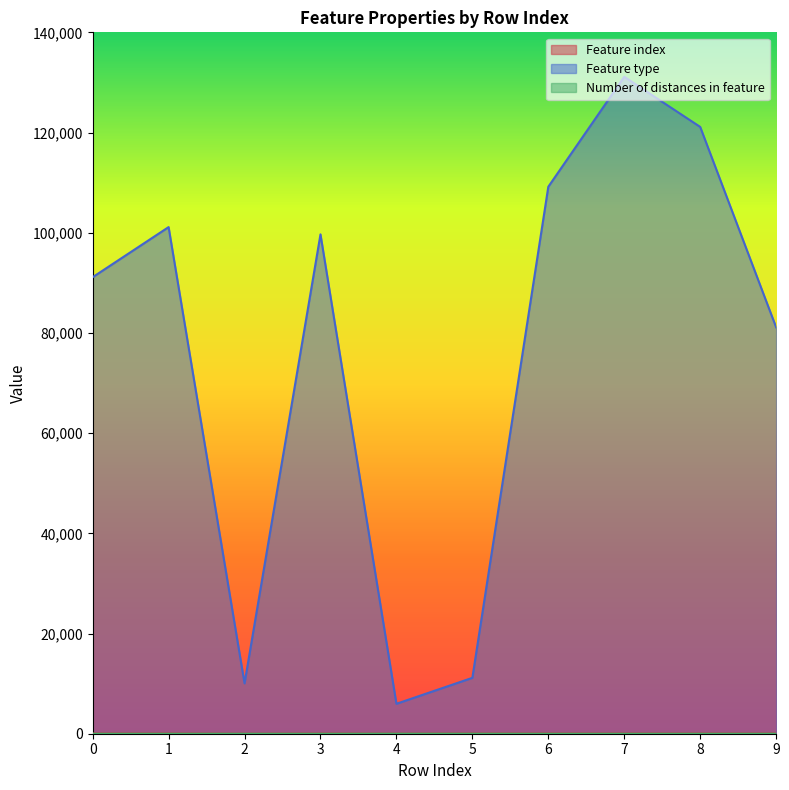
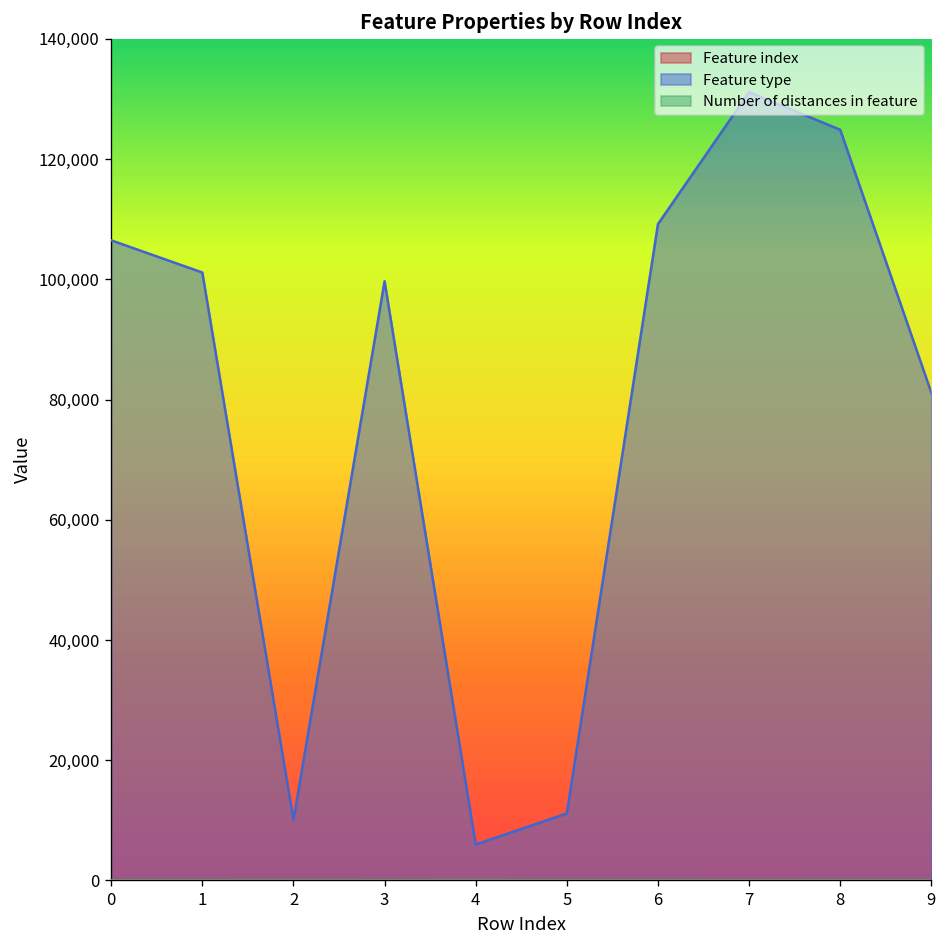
Feature type, 0: 91,000 -> 106,000
Feature type, 8: 121,000 -> 125,000
